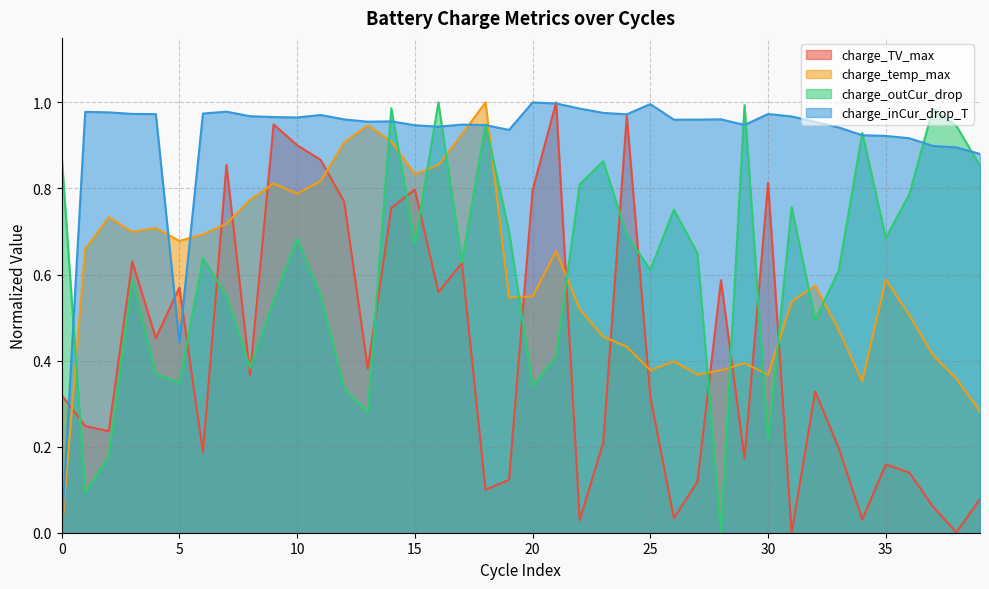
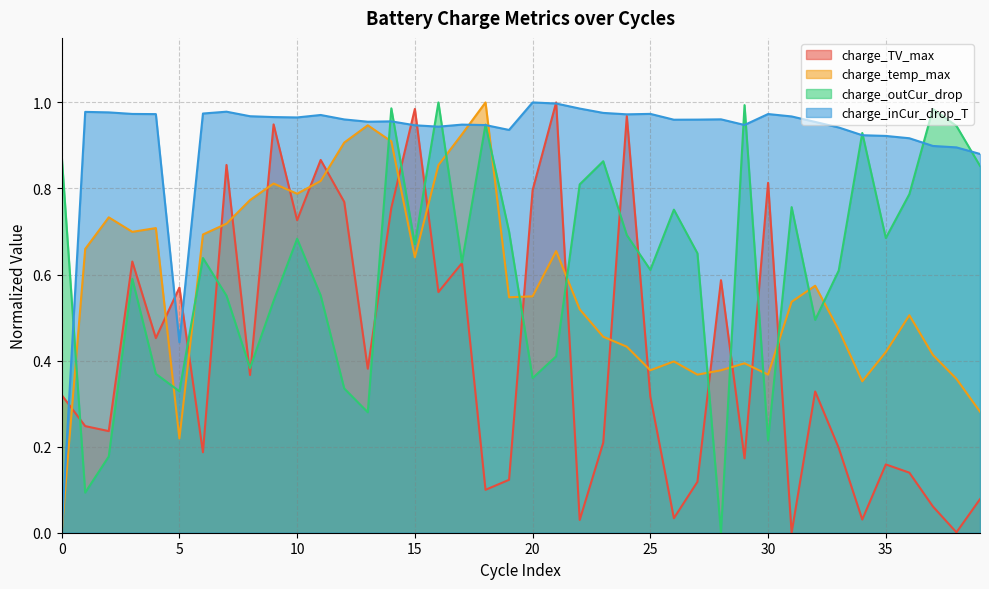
charge_temp_max, 5: 0.68 -> 0.22
charge_outCur_drop, 5: 0.35 -> 0.33
charge_TV_max, 10: 0.90 -> 0.73
charge_TV_max, 15: 0.80 -> 0.98
charge_temp_max, 15: 0.83 -> 0.64
charge_outCur_drop, 20: 0.34 -> 0.36
charge_inCur_drop_T, 25: 1.00 -> 0.97
charge_temp_max, 35: 0.59 -> 0.42
